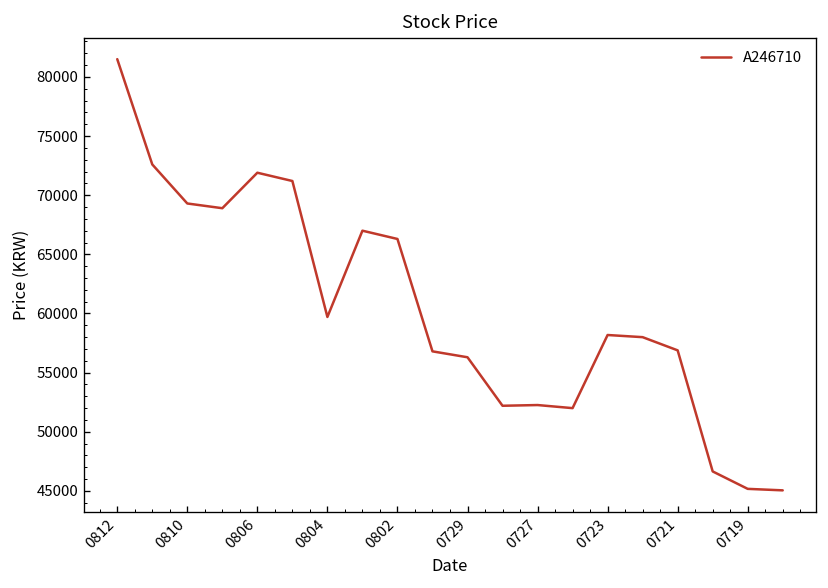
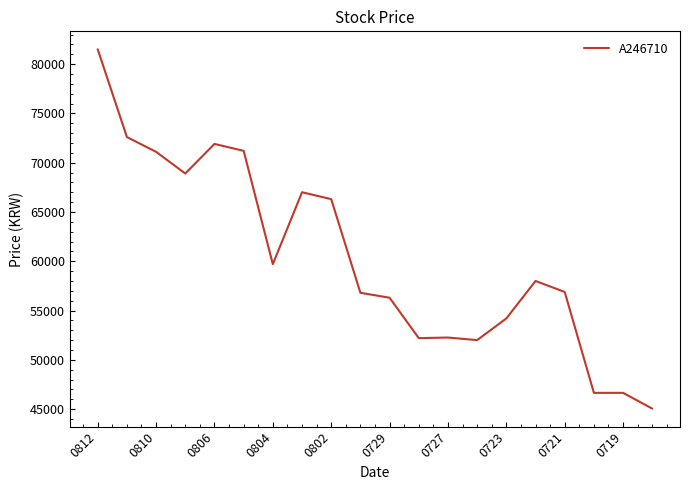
0810: 69000 -> 71000
0723: 58000 -> 54000
0719: 45000 -> 47000
